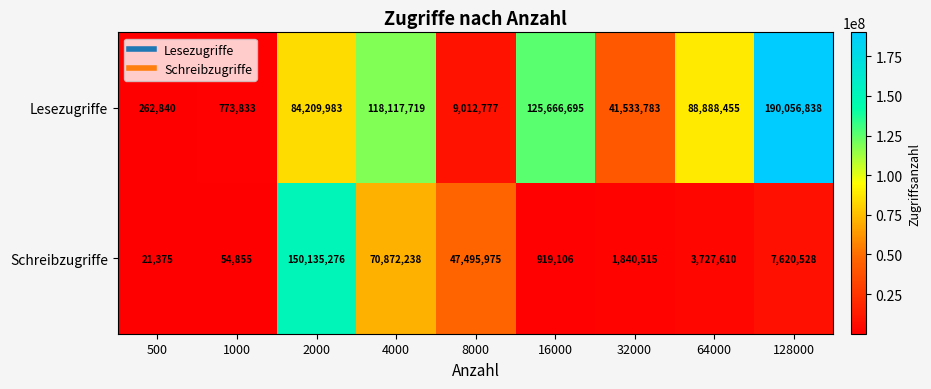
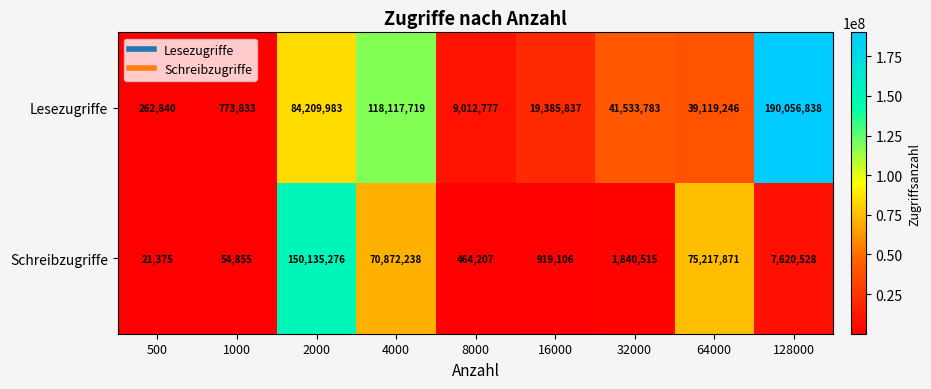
Lesezugriffe, 16000: 125,666,695 -> 19,385,837
Lesezugriffe, 64000: 88,888,455 -> 39,119,246
Schreibzugriffe, 8000: 47,495,975 -> 464,207
Schreibzugriffe, 64000: 3,727,610 -> 75,217,871
